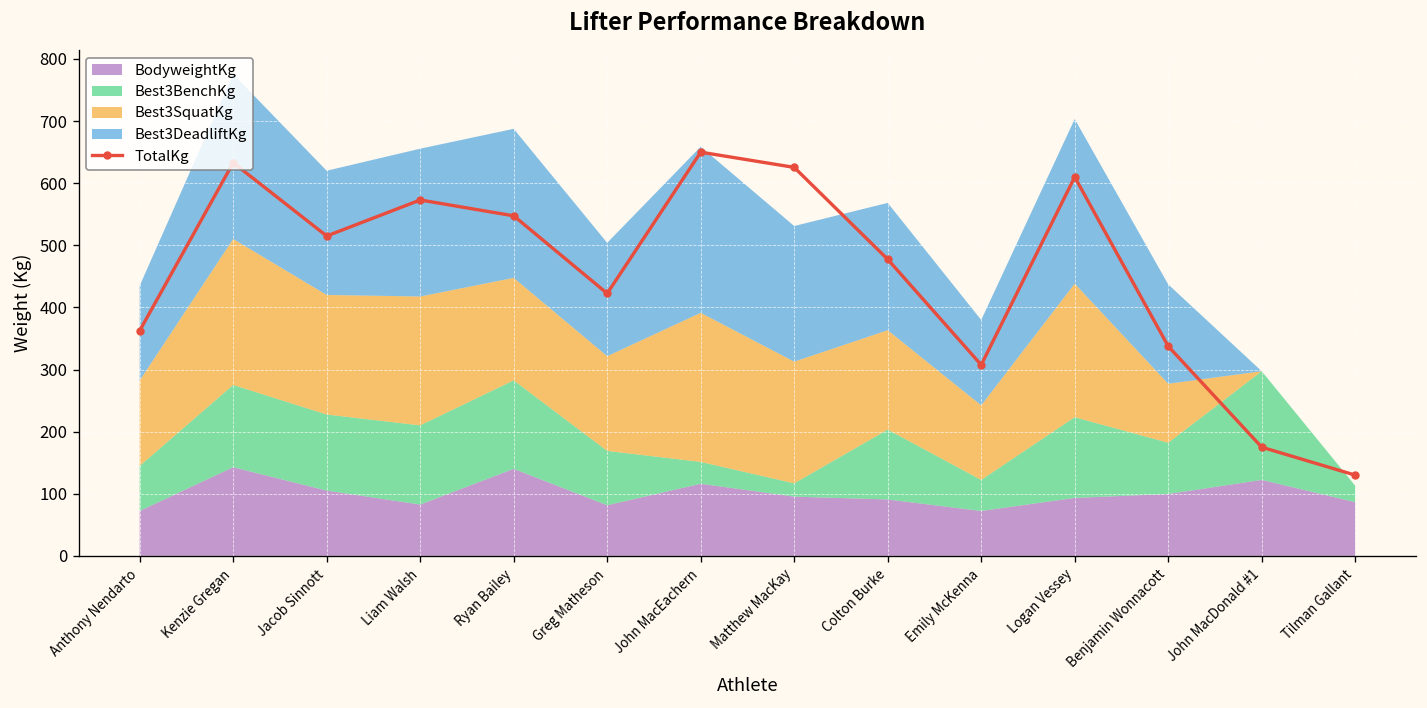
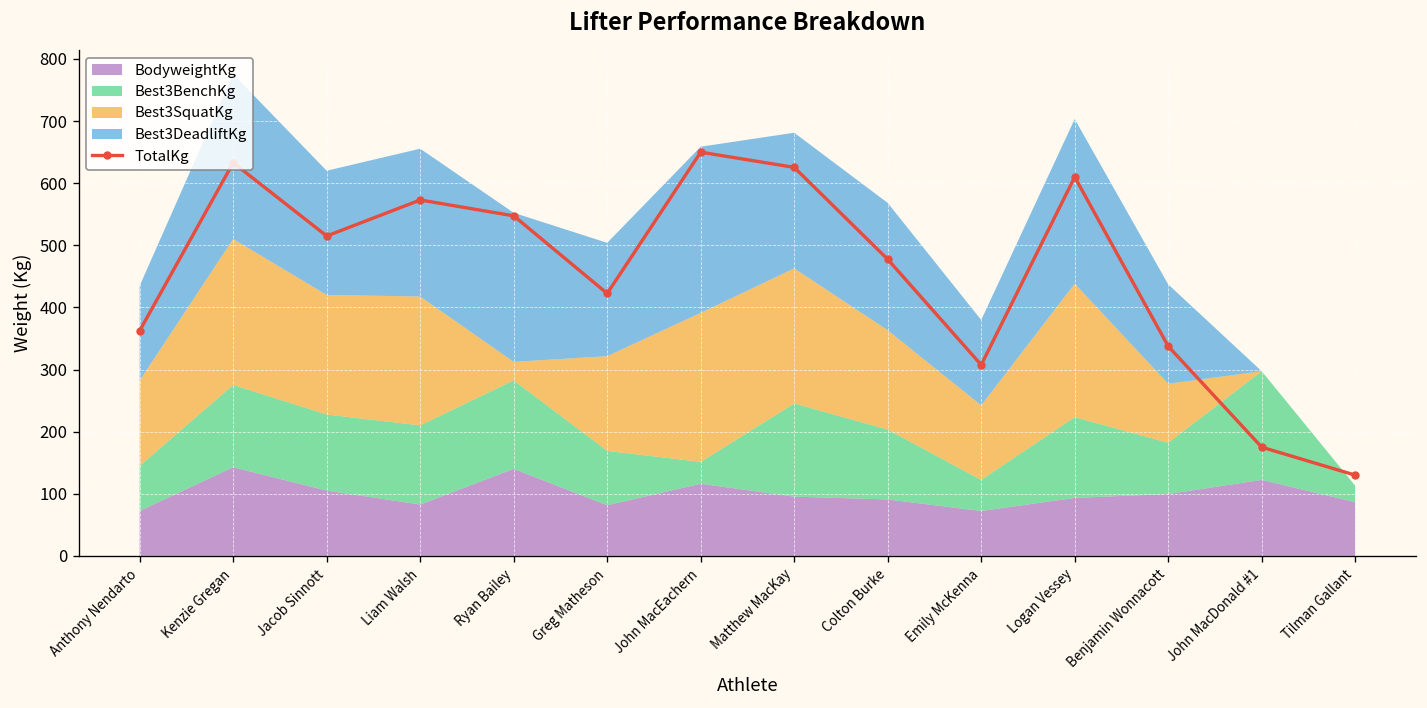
Best3SquatKg, Ryan Bailey: 170 -> 30
Best3BenchKg, Matthew MacKay: 20 -> 150
Best3SquatKg, Matthew MacKay: 200 -> 220
